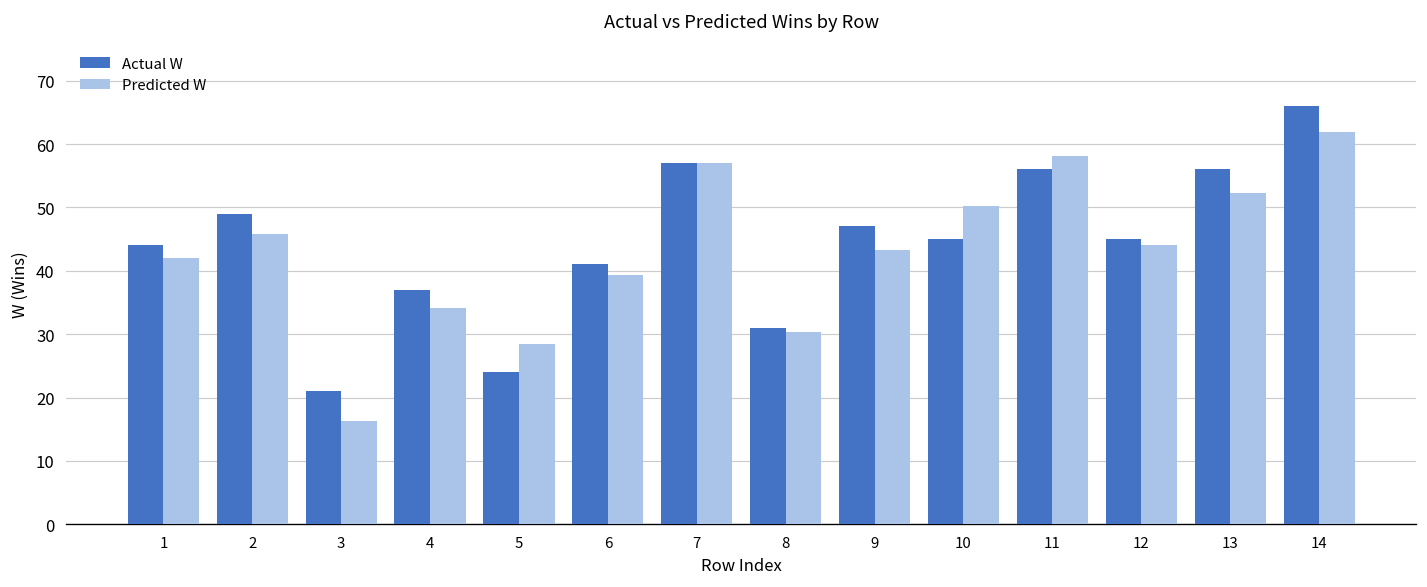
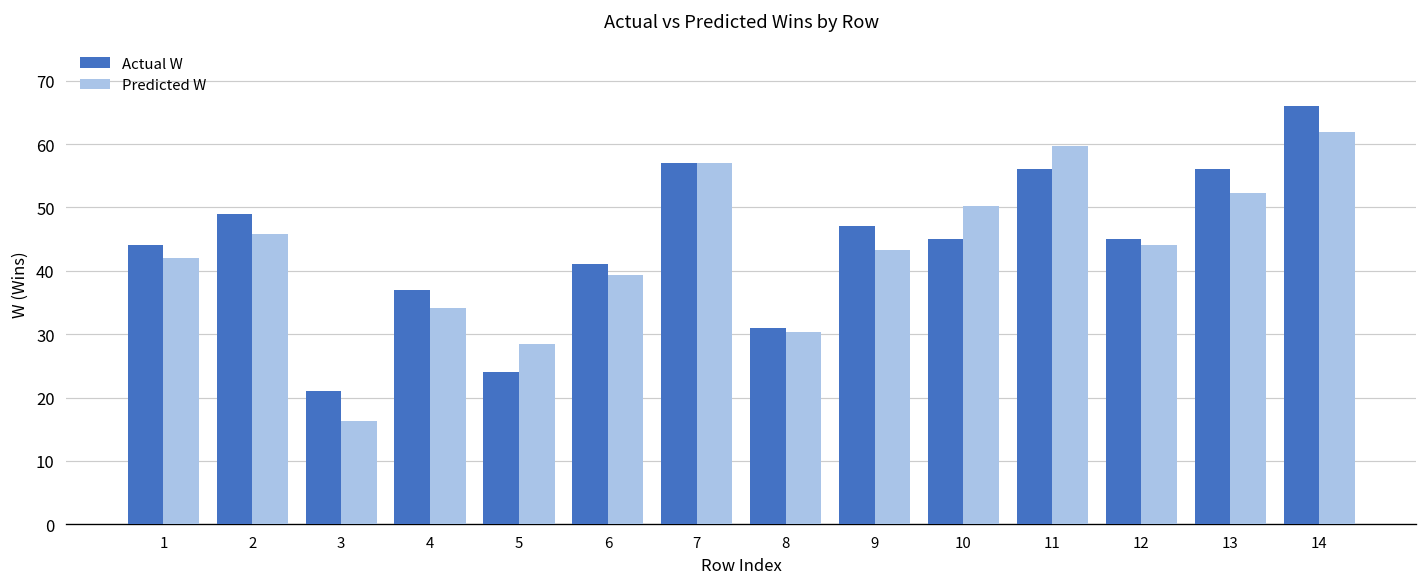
Predicted W, 11: 58 -> 60
